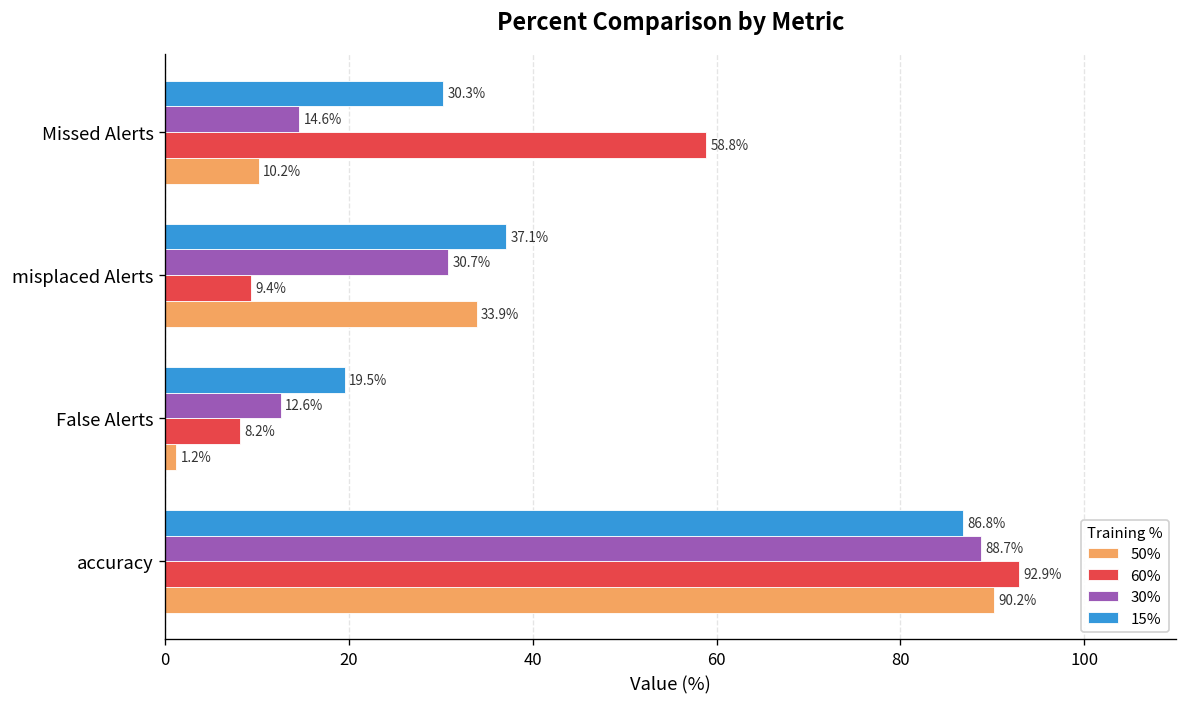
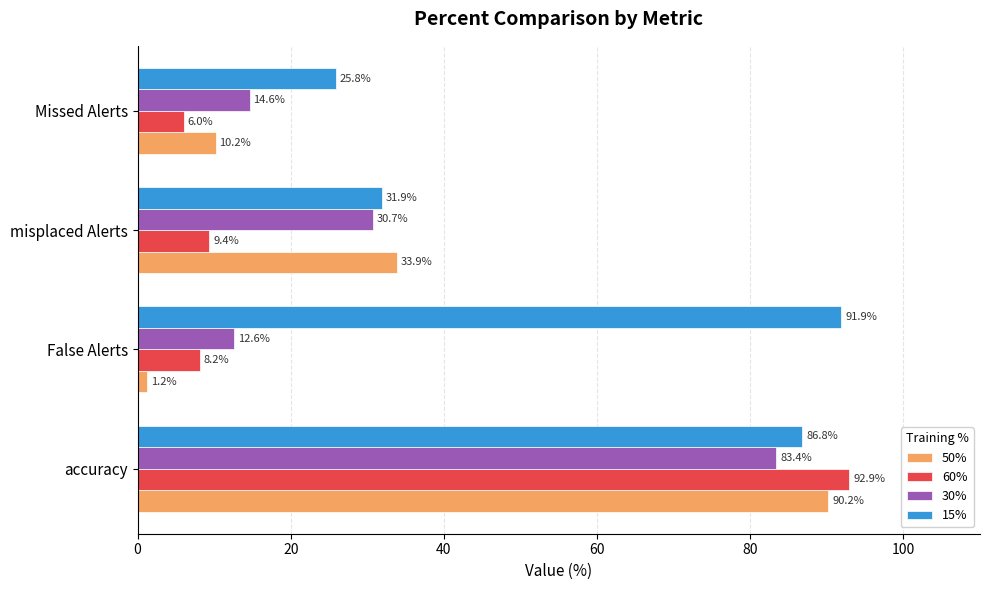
15%, Missed Alerts: 30.3% -> 25.8%
60%, Missed Alerts: 58.8% -> 6.0%
15%, misplaced Alerts: 37.1% -> 31.9%
15%, False Alerts: 19.5% -> 91.9%
30%, accuracy: 88.7% -> 83.4%
